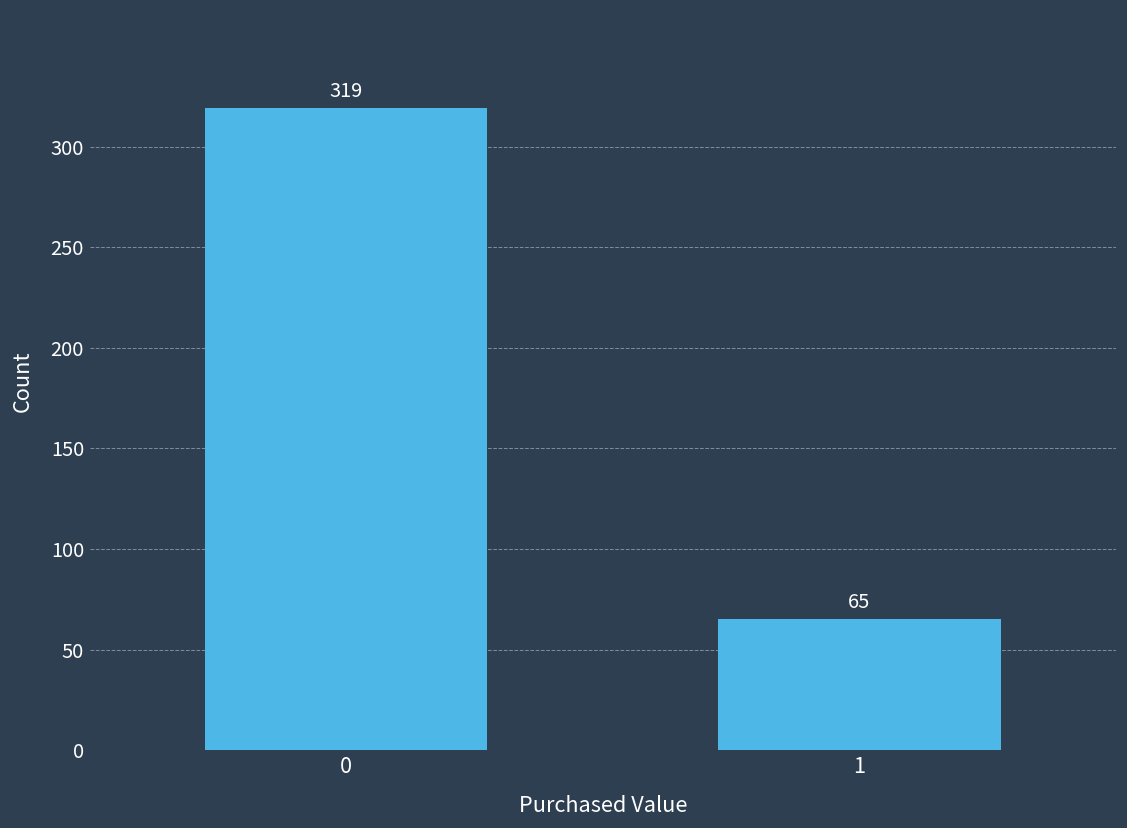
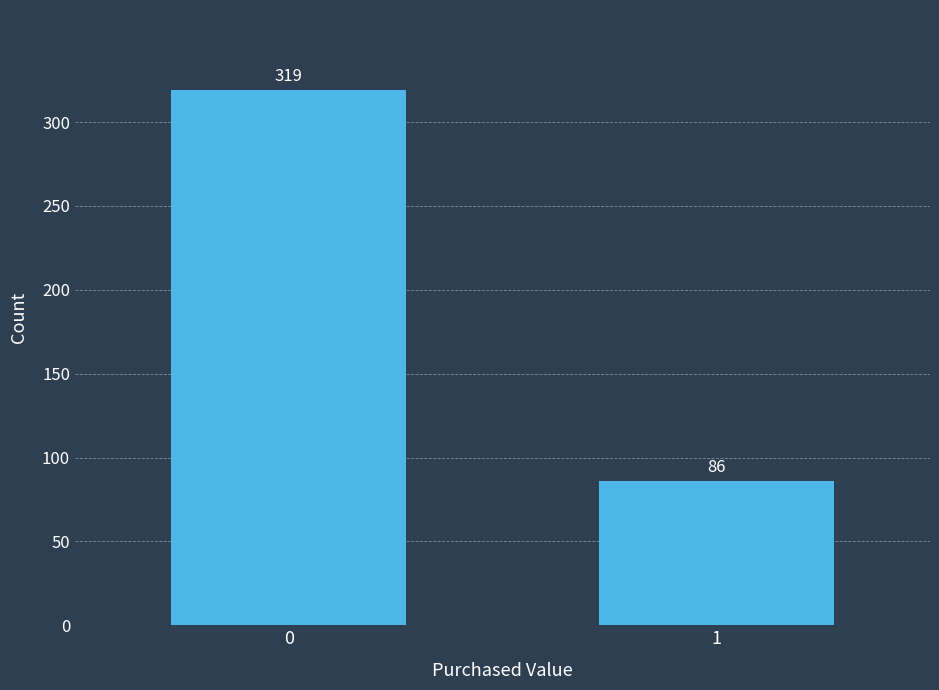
1: 65 -> 86
